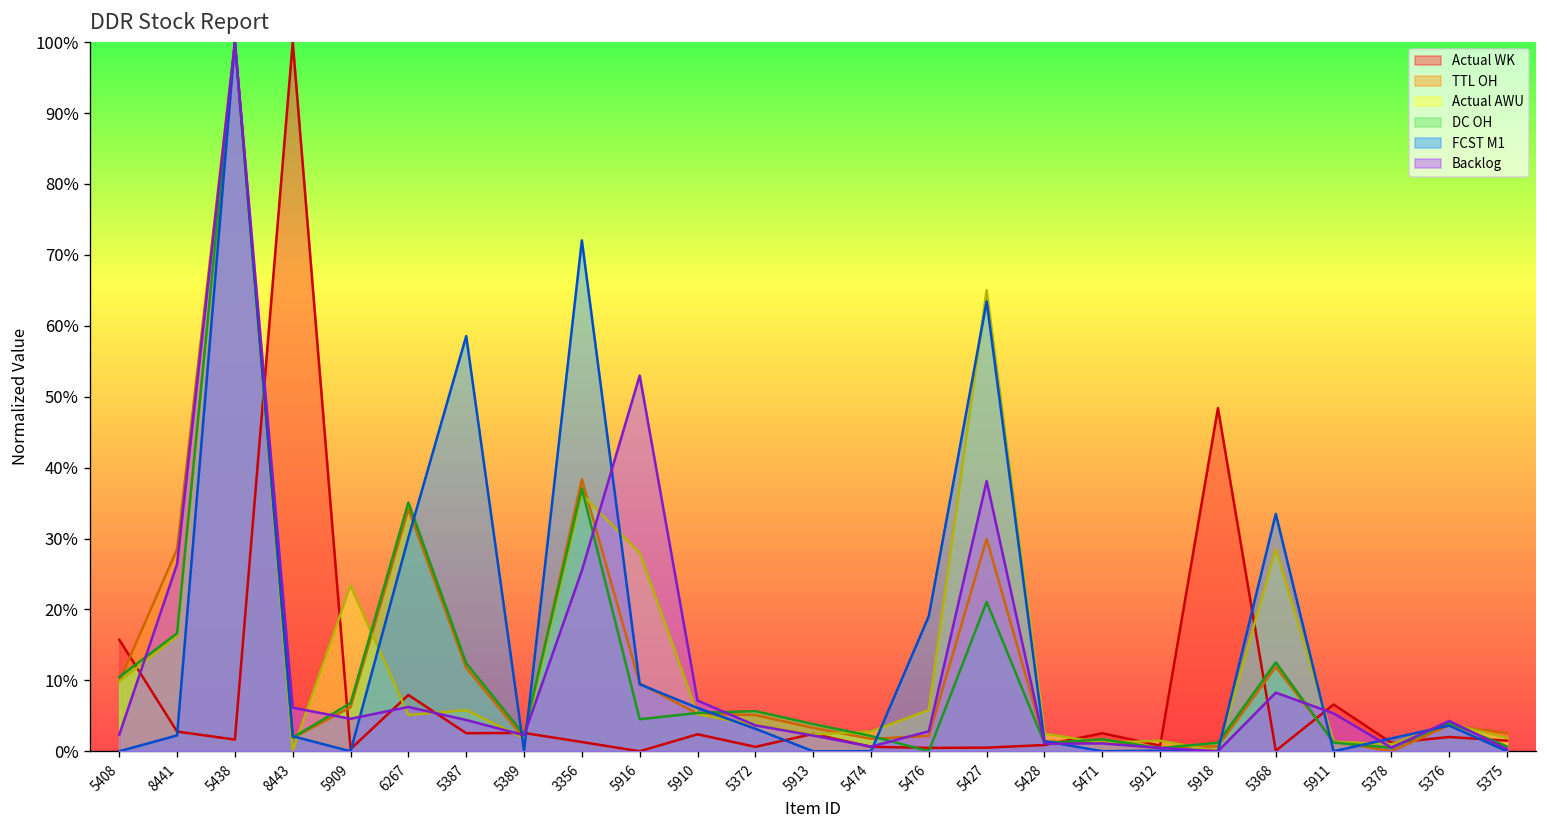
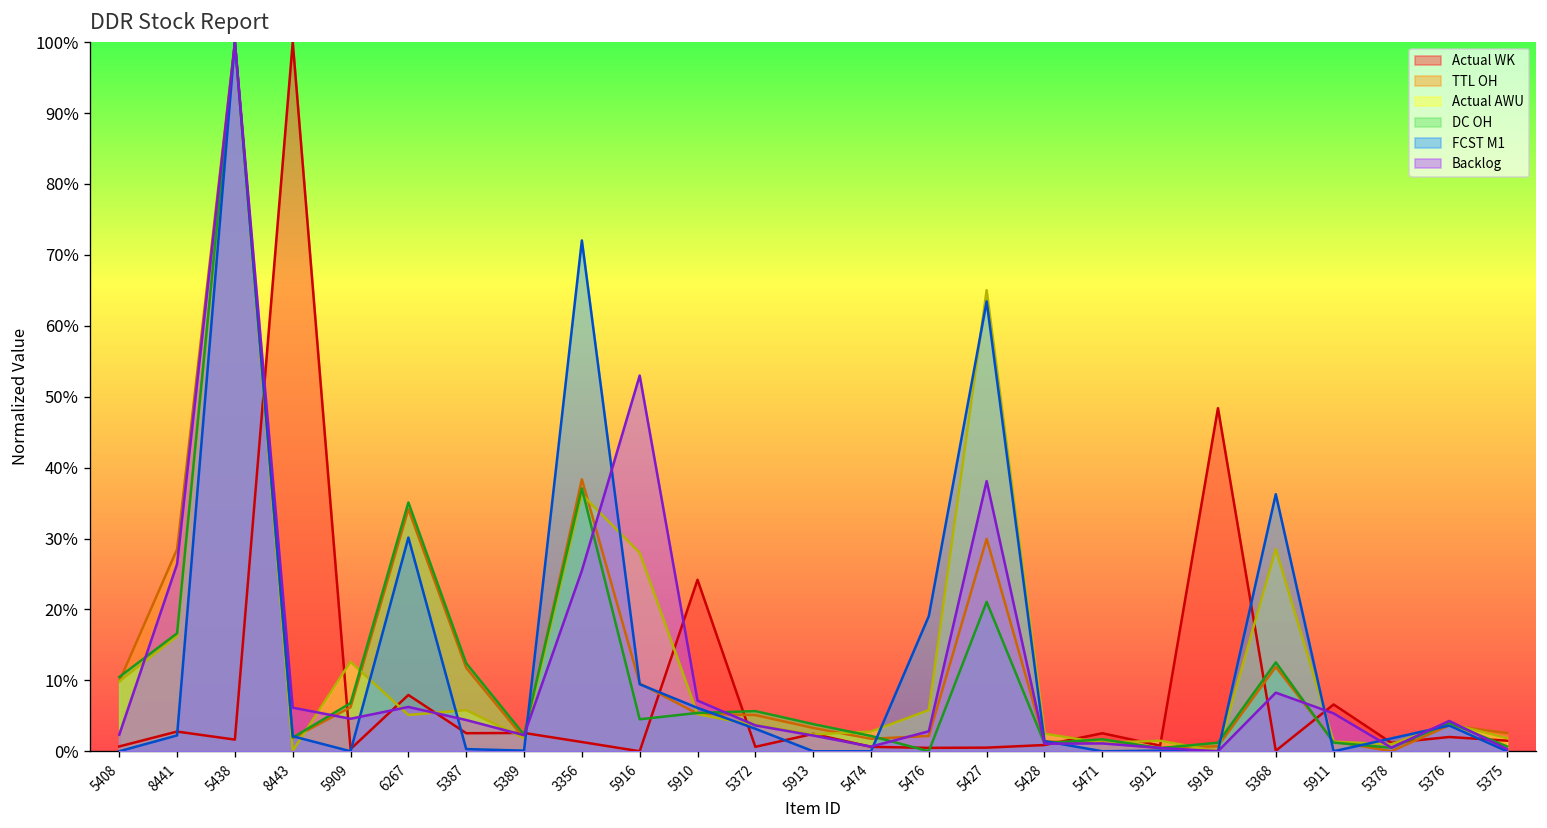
Actual WK, 5408: 16% -> 1%
Actual AWU, 5909: 23% -> 13%
FCST M1, 5387: 59% -> 0%
Actual WK, 5910: 2% -> 24%
FCST M1, 5368: 33% -> 36%
